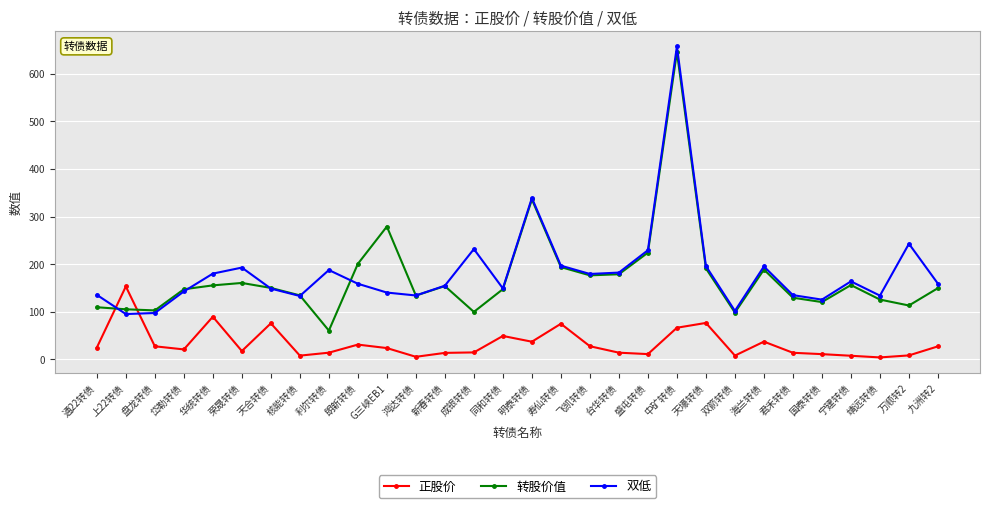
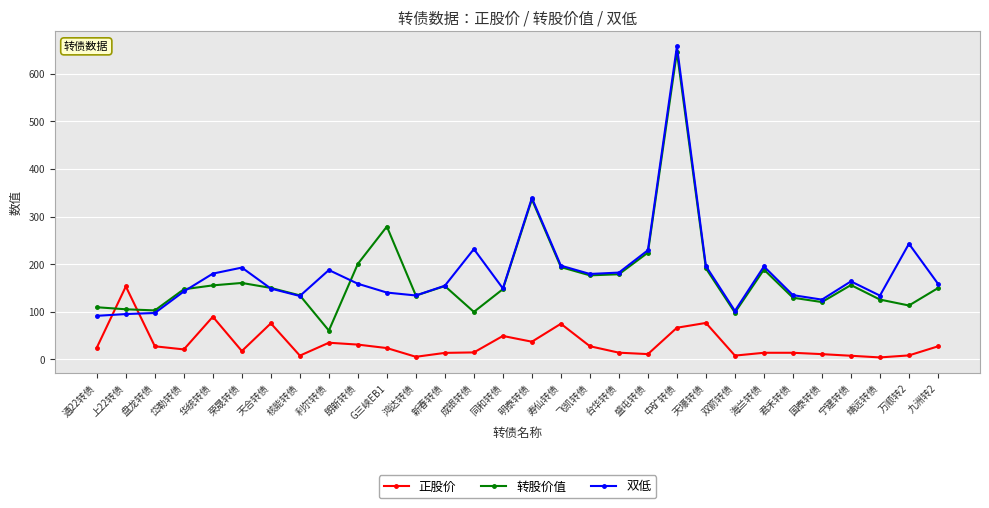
双低, 通22转债: 140 -> 90
正股价, 利尔转债: 10 -> 30
正股价, 海兰转债: 40 -> 10
